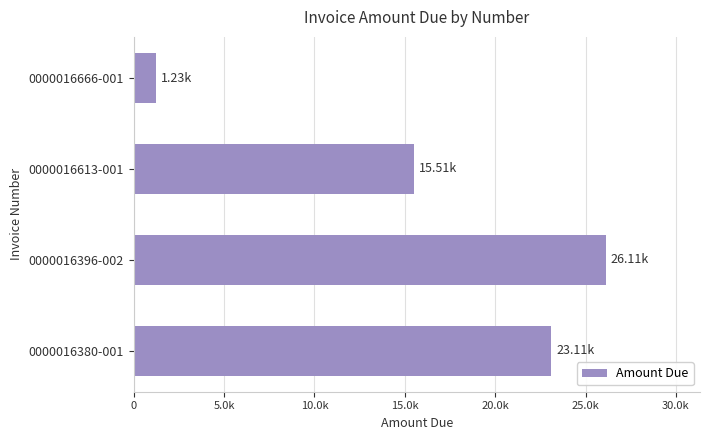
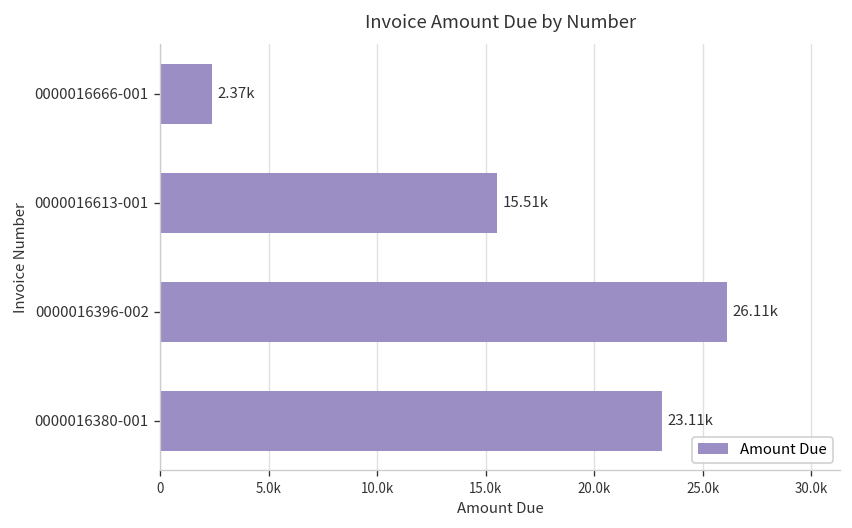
0000016666-001: 1.23k -> 2.37k
